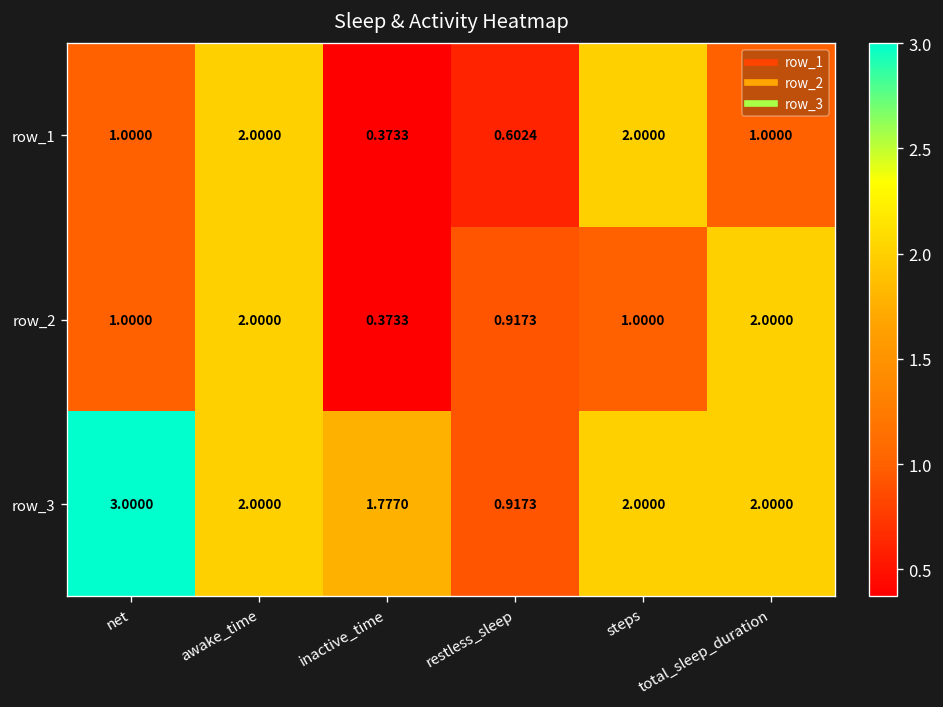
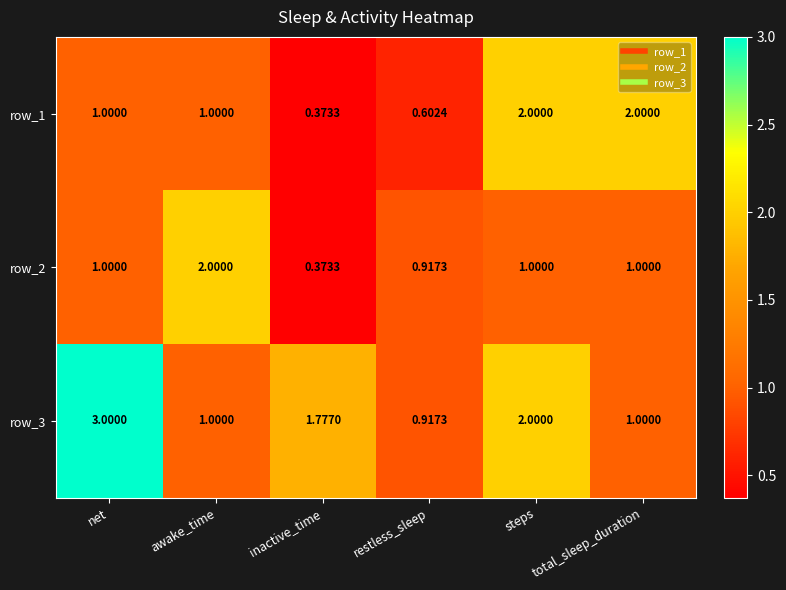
row_1, awake_time: 2.0000 -> 1.0000
row_1, total_sleep_duration: 1.0000 -> 2.0000
row_2, total_sleep_duration: 2.0000 -> 1.0000
row_3, awake_time: 2.0000 -> 1.0000
row_3, total_sleep_duration: 2.0000 -> 1.0000
